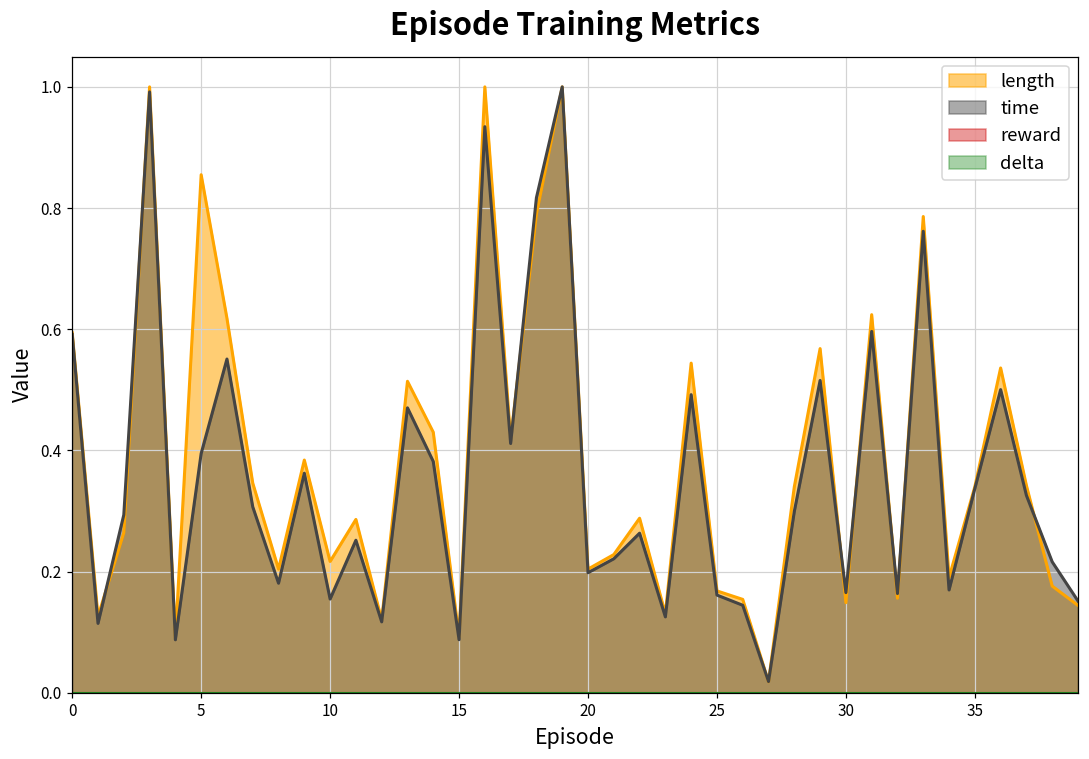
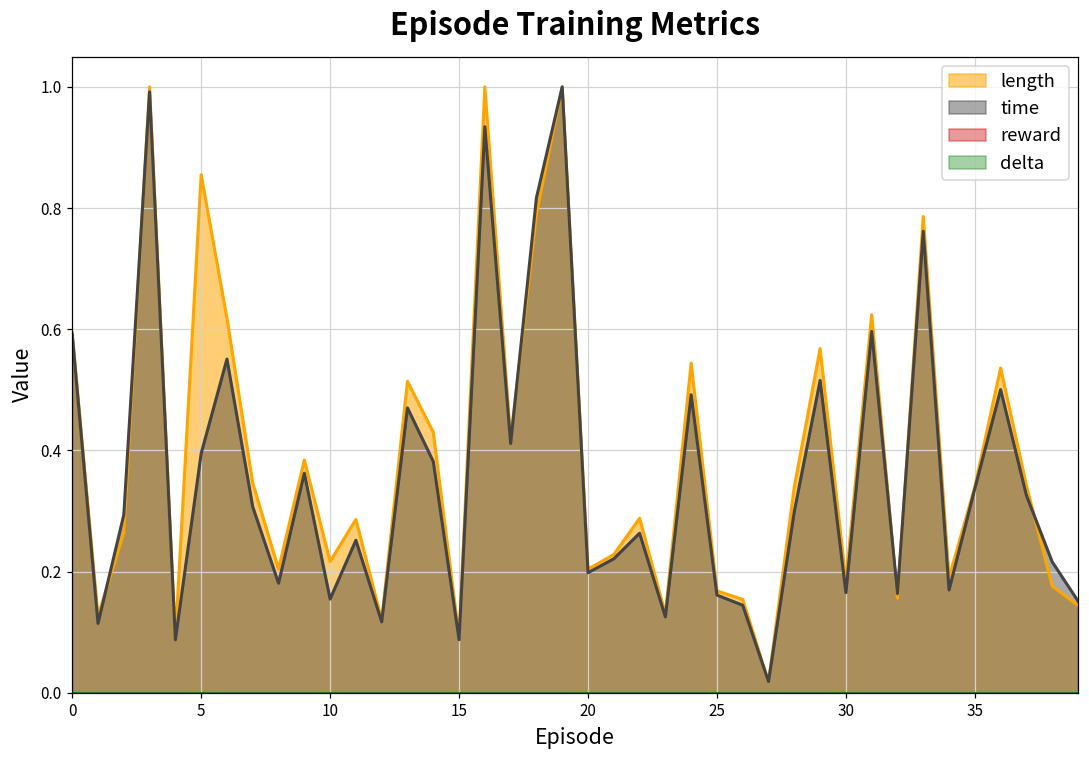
length, 30: 0.15 -> 0.18
